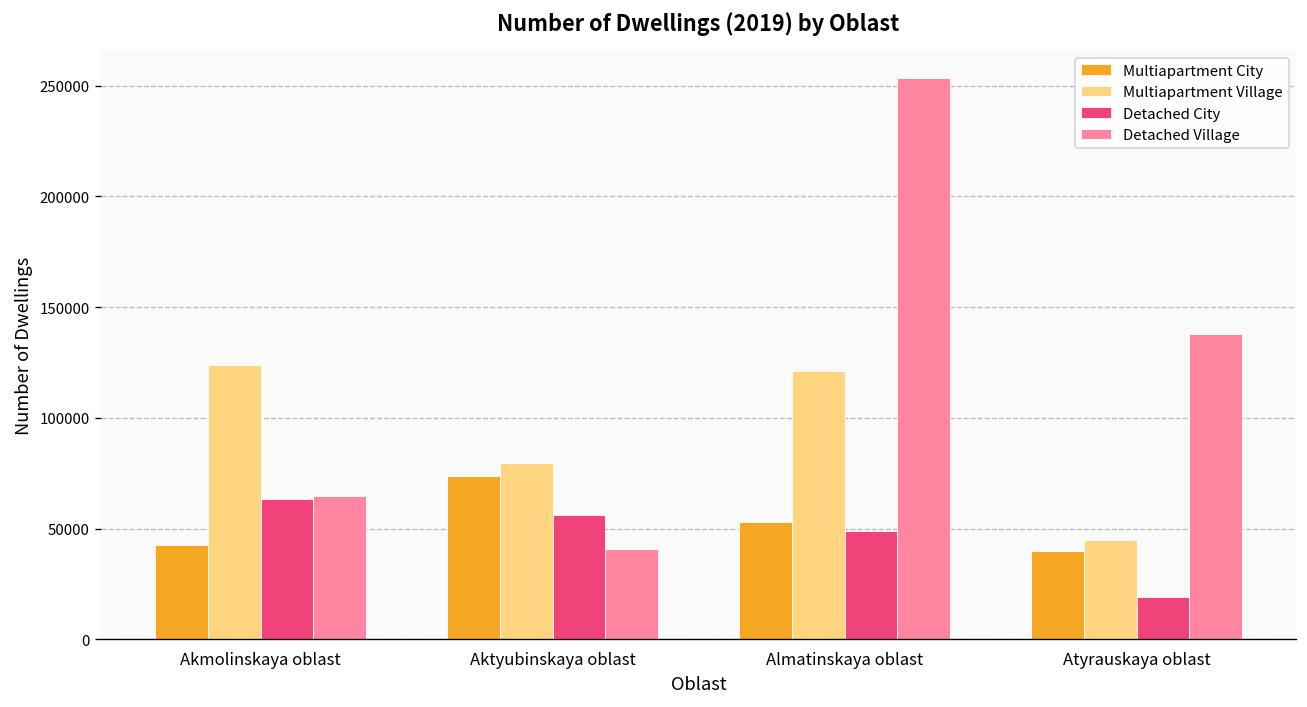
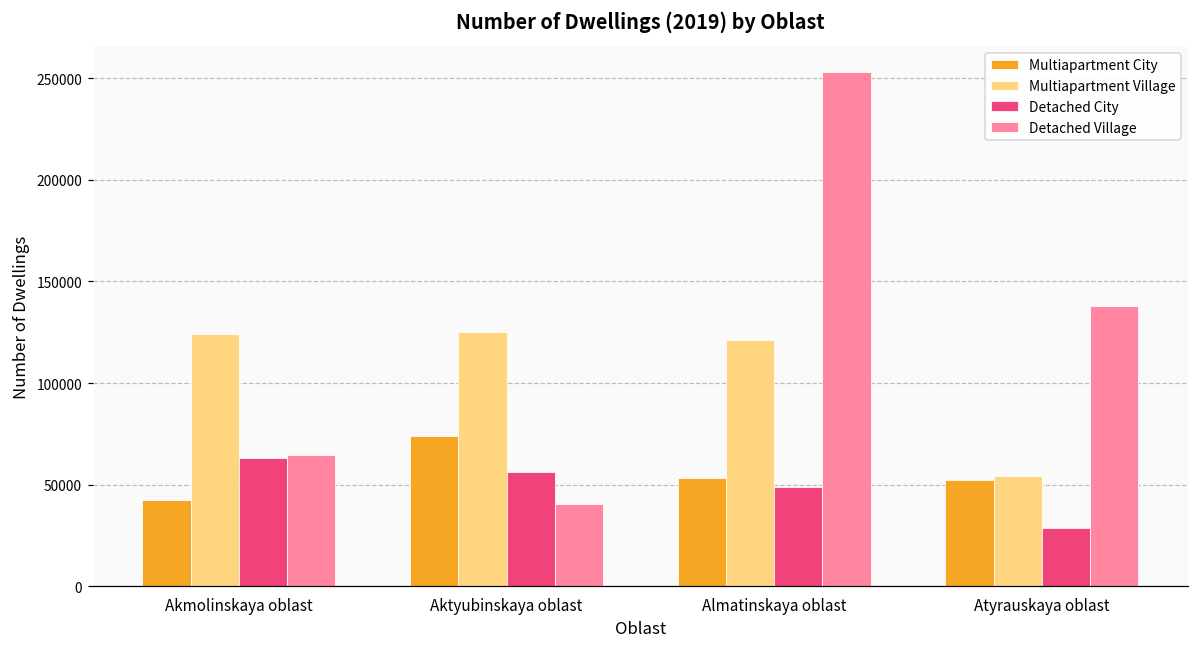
Multiapartment Village, Aktyubinskaya oblast: 80000 -> 125000
Multiapartment City, Atyrauskaya oblast: 40000 -> 52000
Multiapartment Village, Atyrauskaya oblast: 45000 -> 54000
Detached City, Atyrauskaya oblast: 19000 -> 29000
